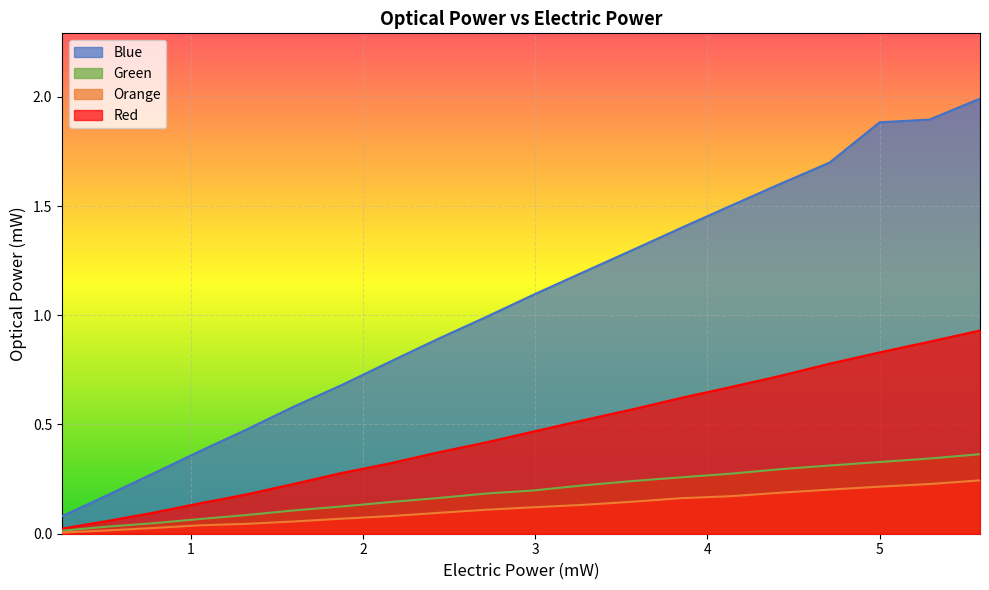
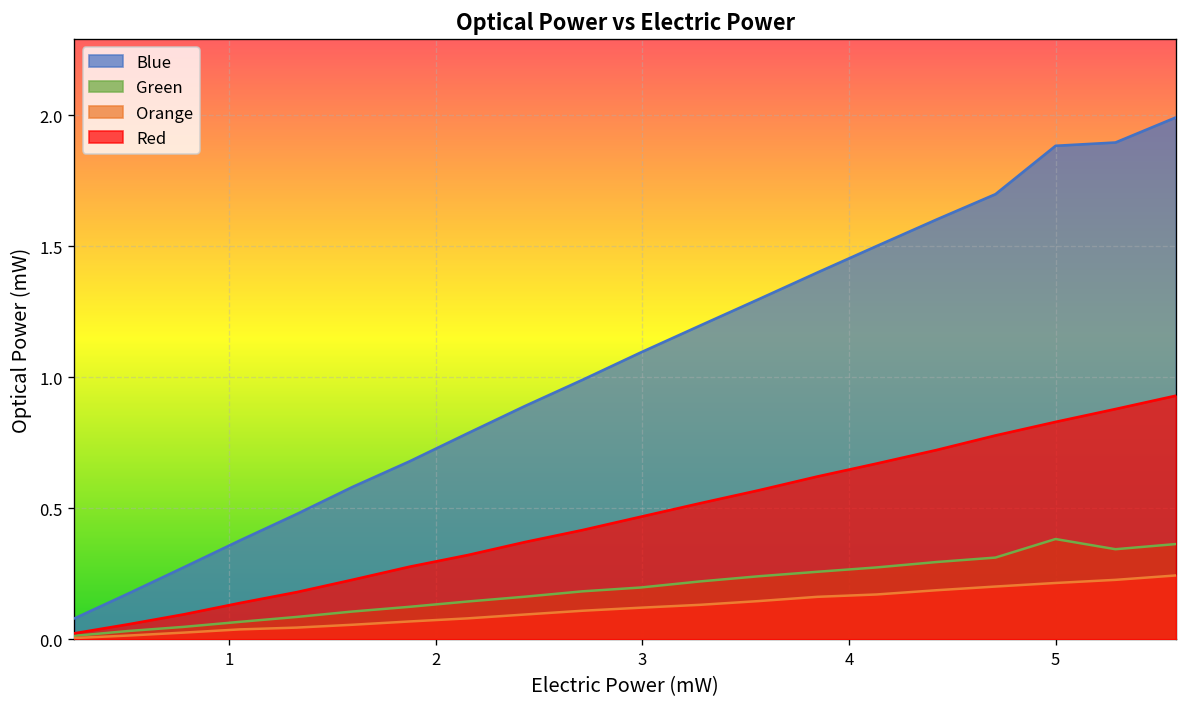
Green, 5: 0.33 -> 0.38
